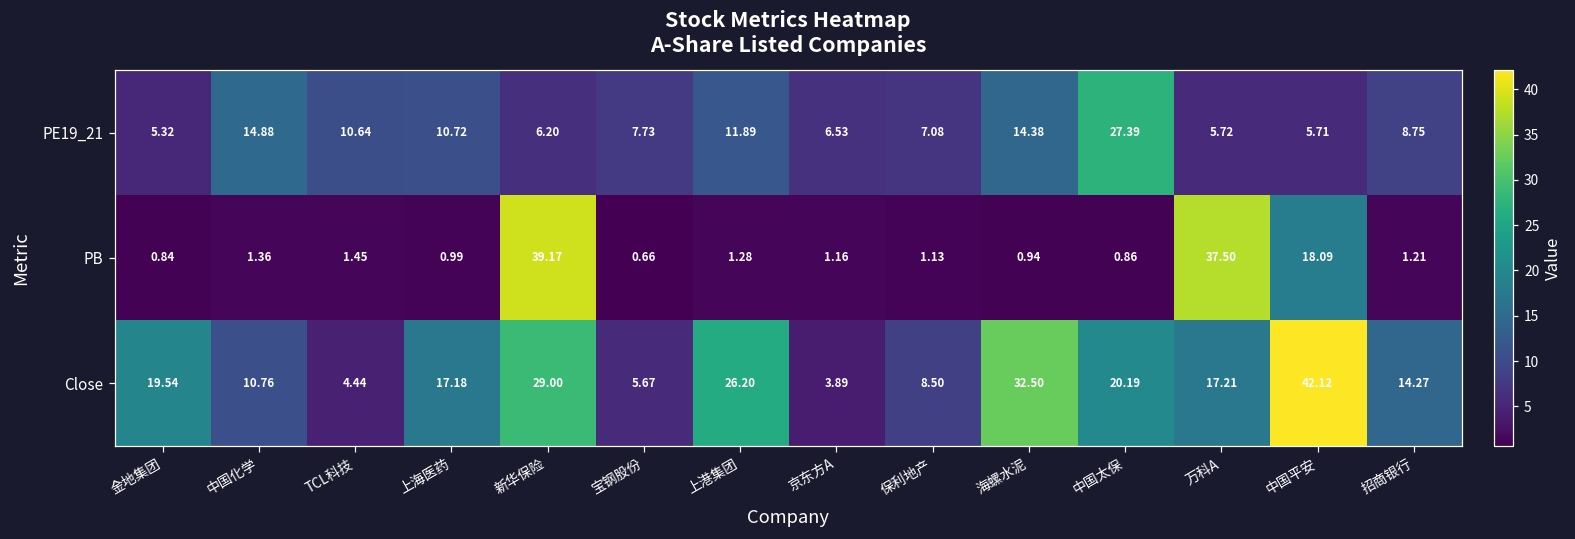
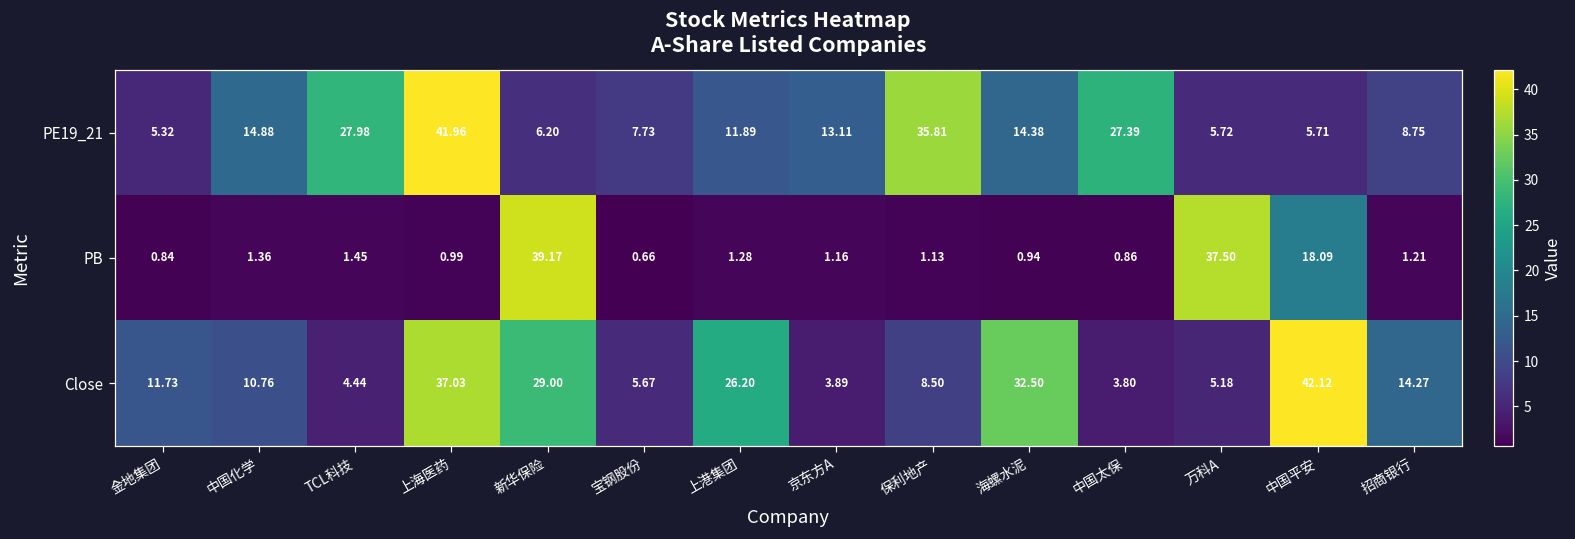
PE19_21, TCL科技: 10.64 -> 27.98
PE19_21, 上海医药: 10.72 -> 41.96
PE19_21, 京东方A: 6.53 -> 13.11
PE19_21, 保利地产: 7.08 -> 35.81
Close, 金地集团: 19.54 -> 11.73
Close, 上海医药: 17.18 -> 37.03
Close, 中国太保: 20.19 -> 3.80
Close, 万科A: 17.21 -> 5.18
